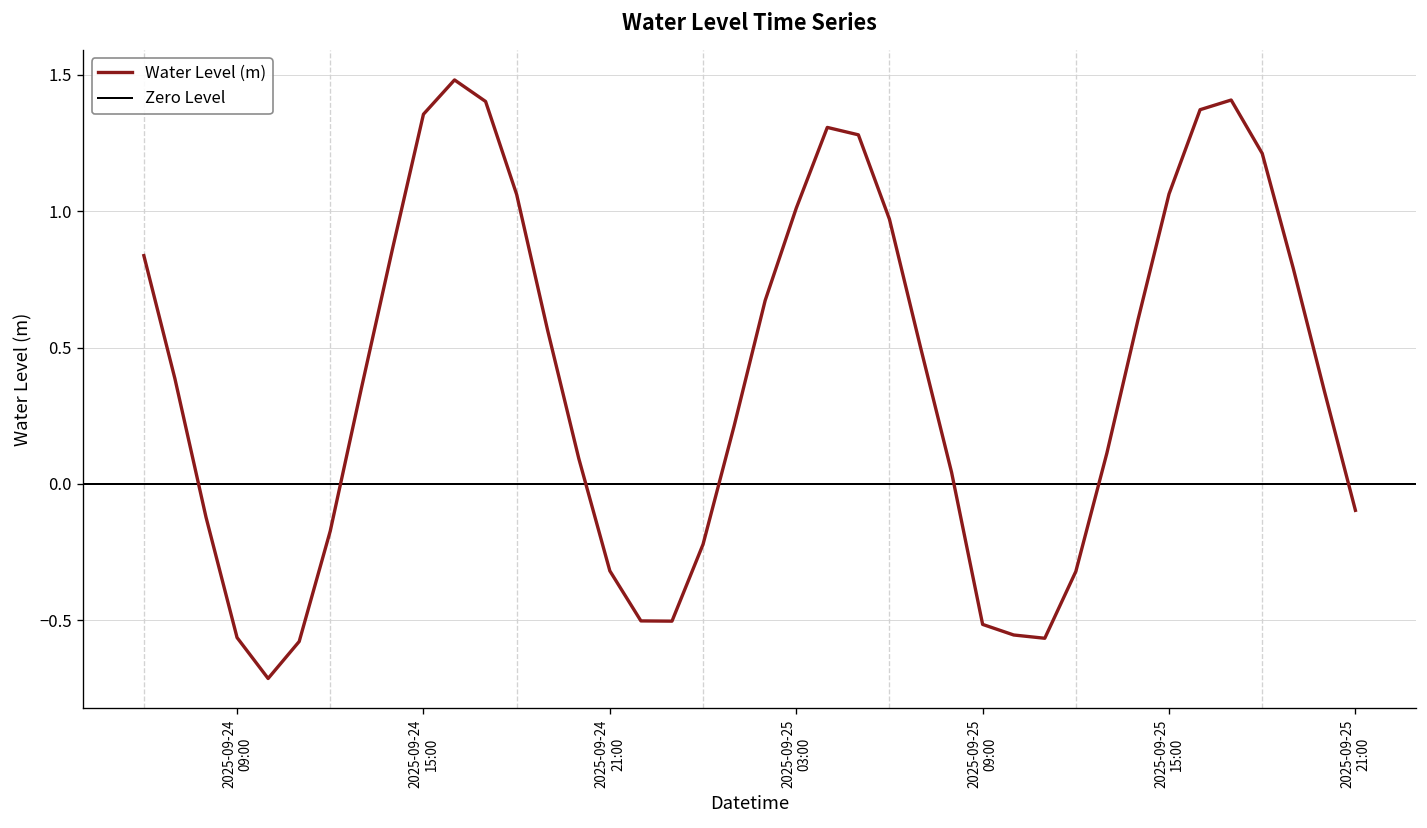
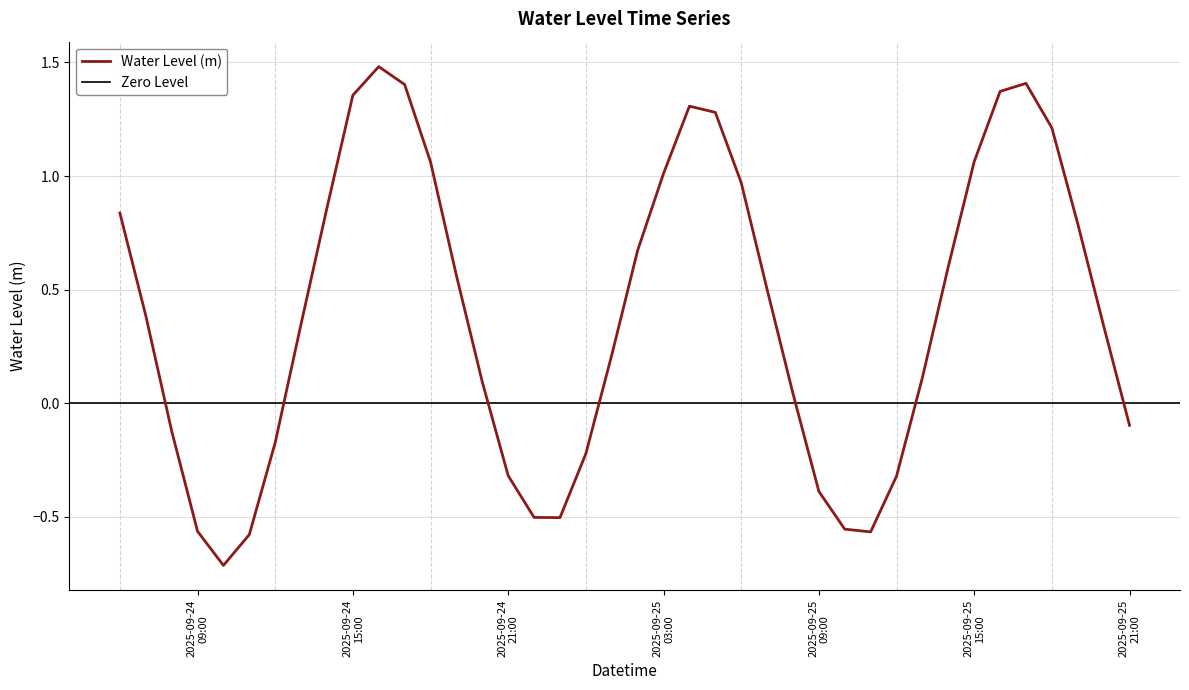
2025-09-25 09:00: -0.51 -> -0.39
